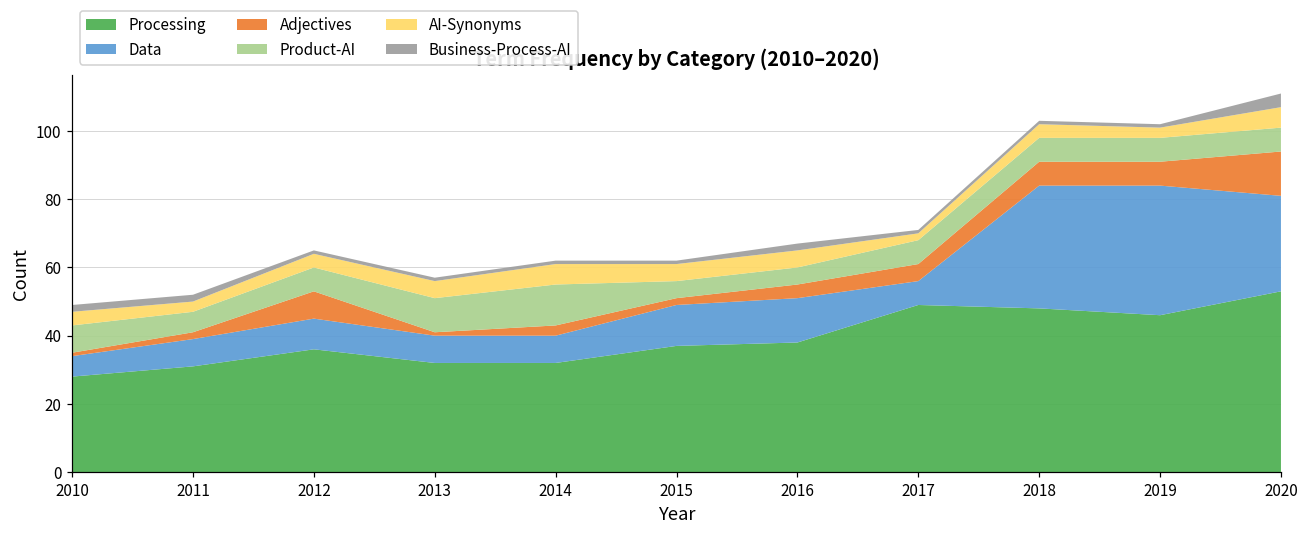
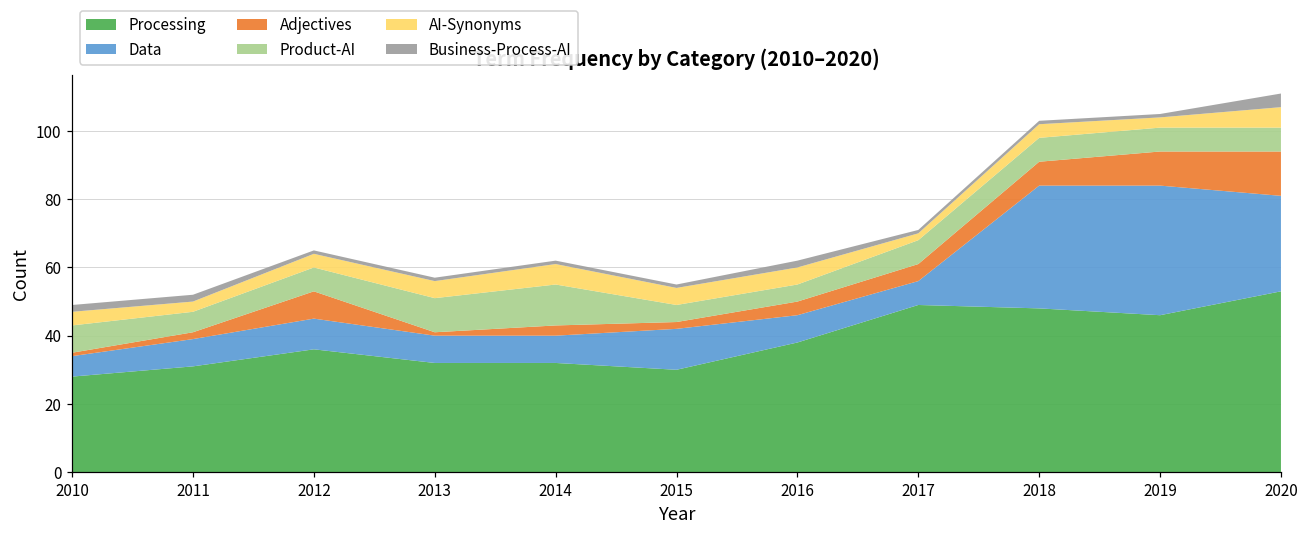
Processing, 2015: 37 -> 30
Data, 2016: 13 -> 8
Adjectives, 2019: 7 -> 10
